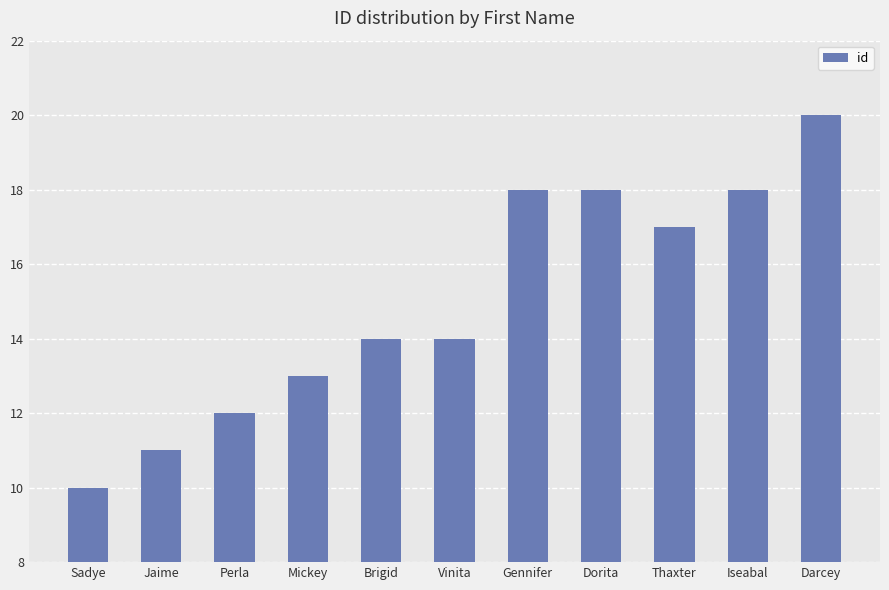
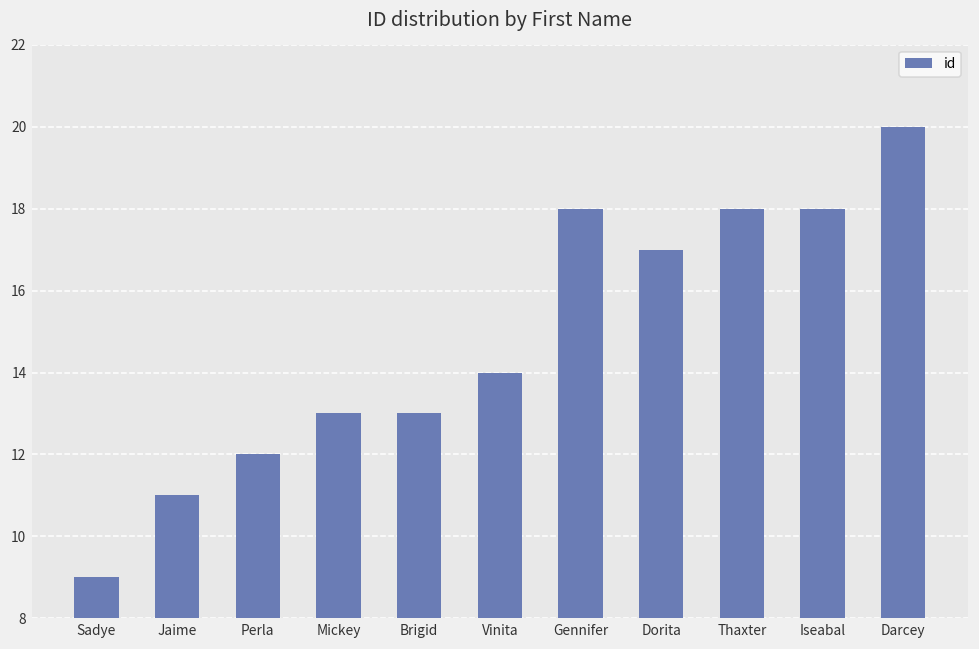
Sadye: 10 -> 9
Brigid: 14 -> 13
Dorita: 18 -> 17
Thaxter: 17 -> 18
